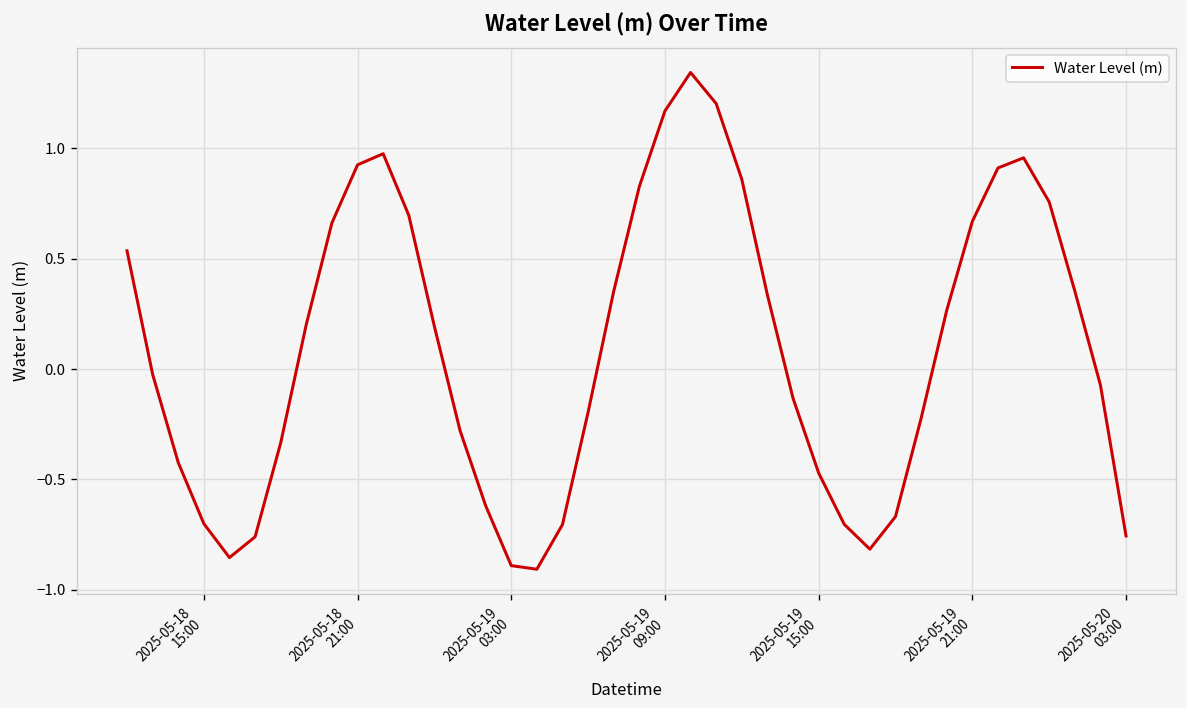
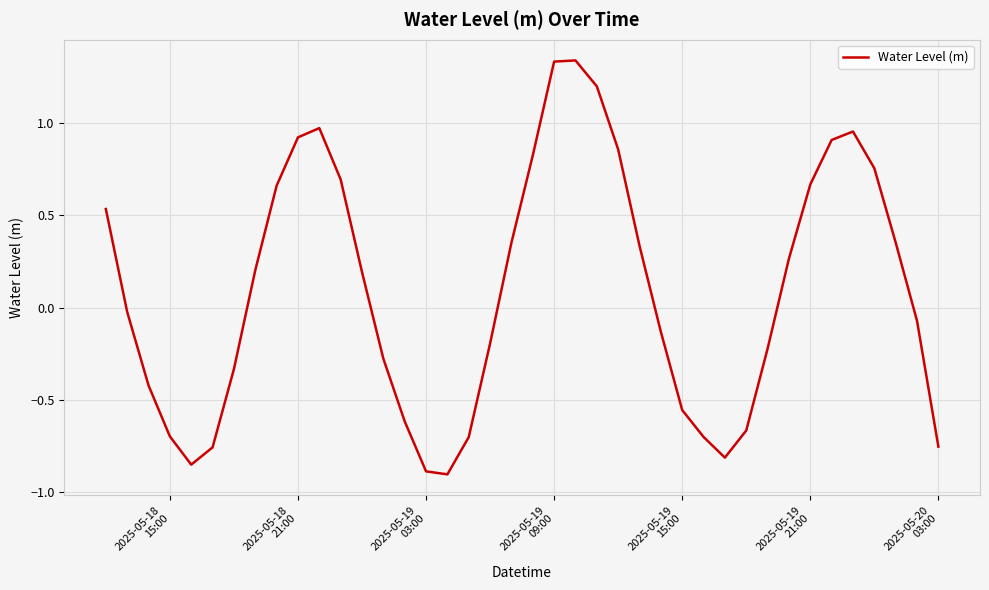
2025-05-19 09:00: 1.17 -> 1.34
2025-05-19 15:00: -0.47 -> -0.56
